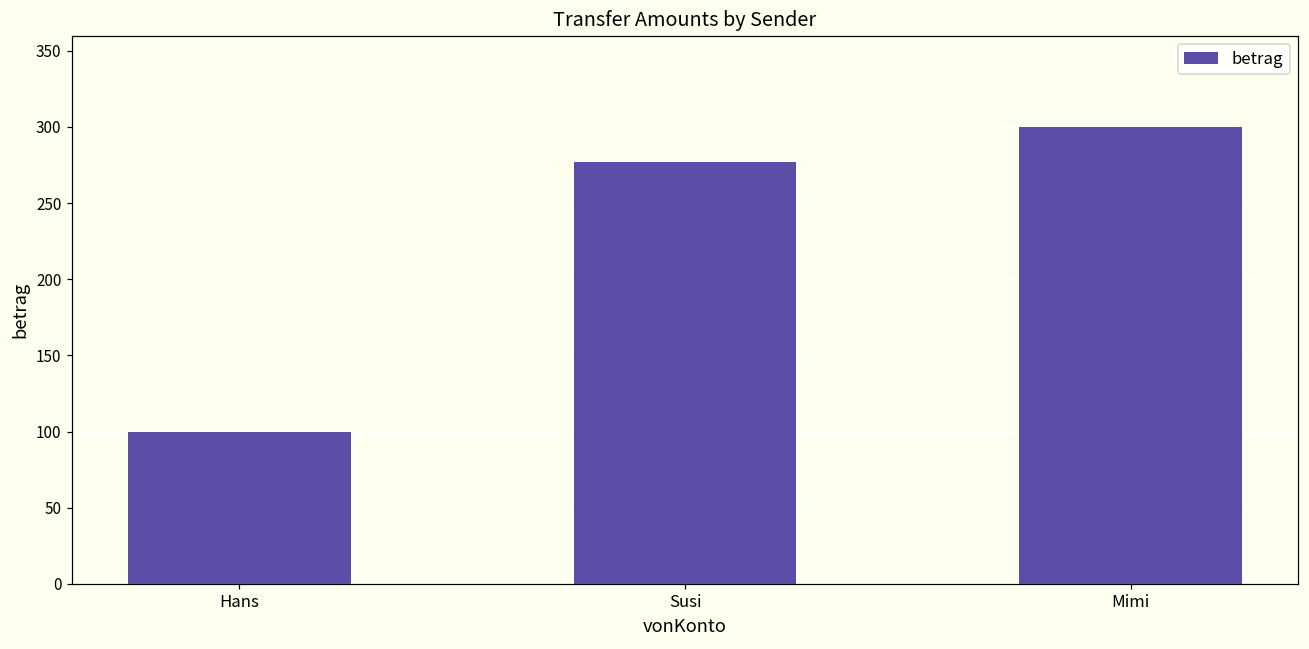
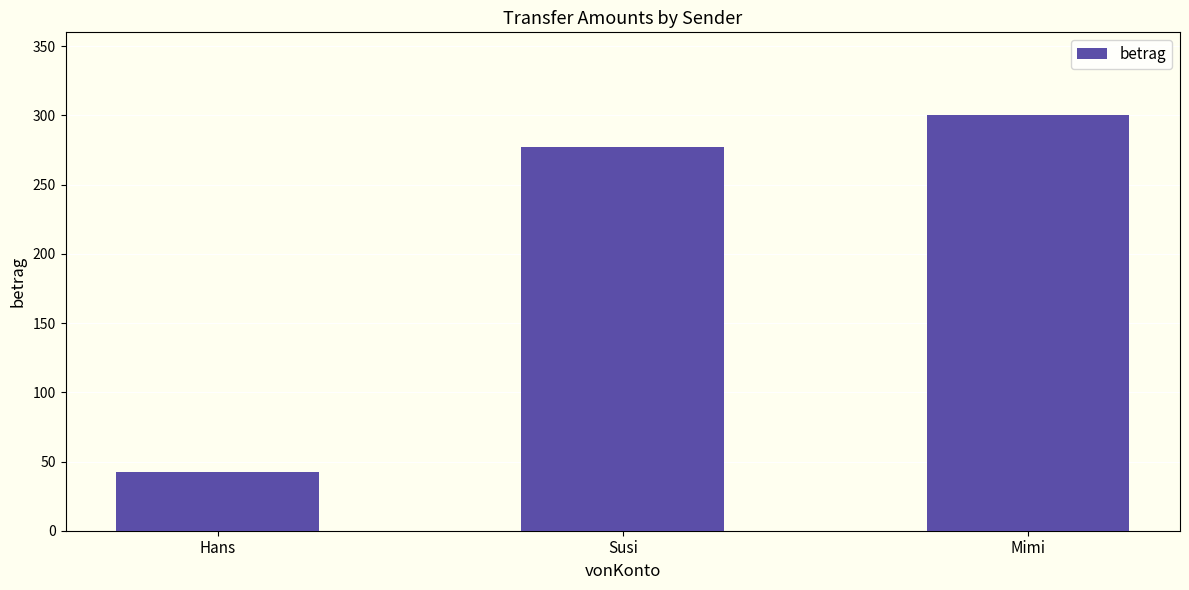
Hans: 100 -> 42
